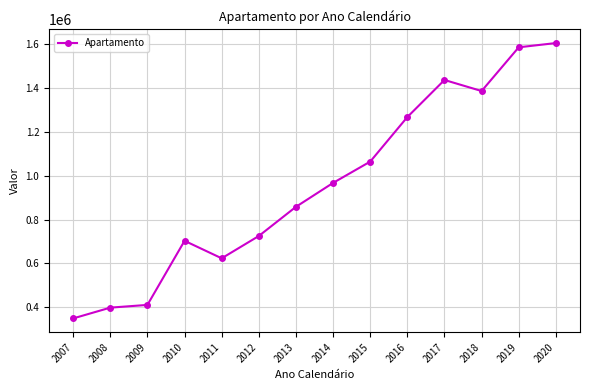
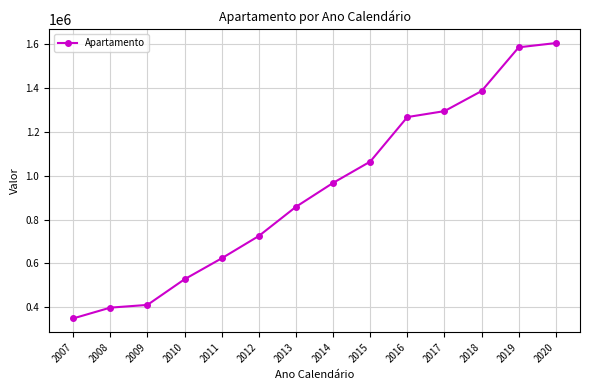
2010: 700000 -> 530000
2017: 1440000 -> 1300000
